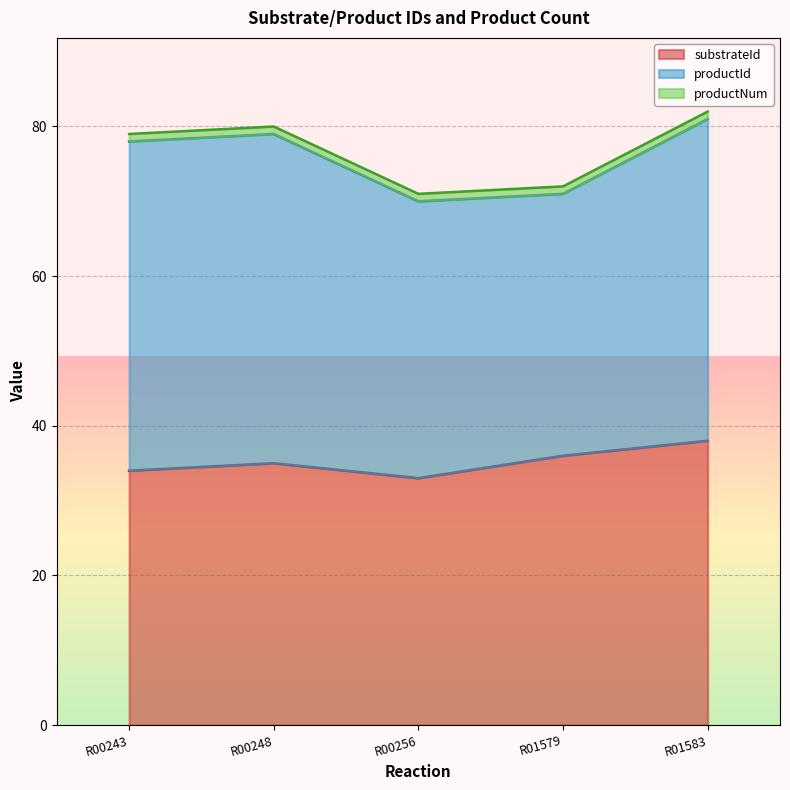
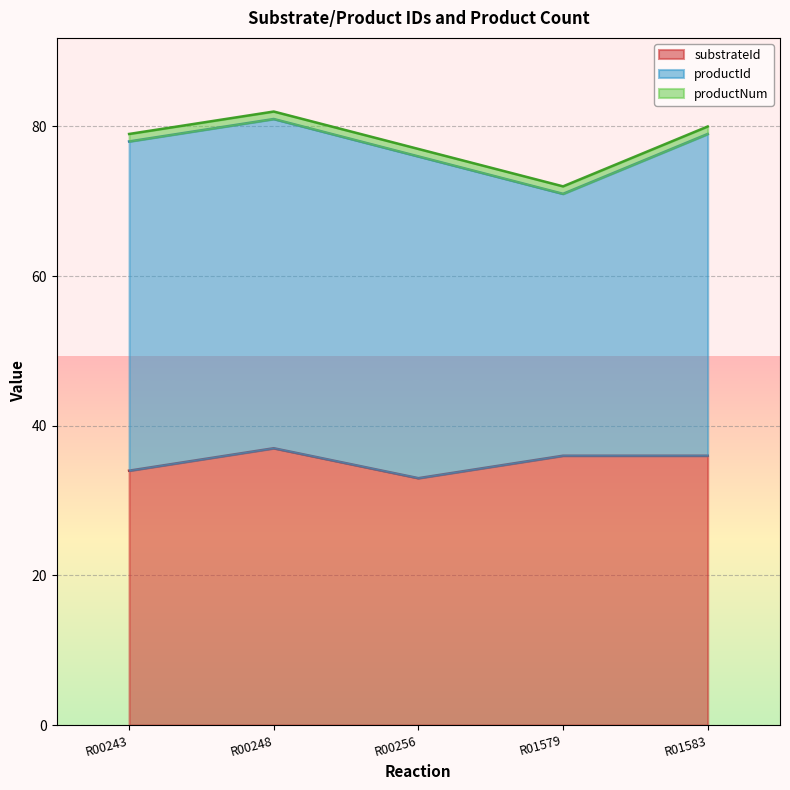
substrateId, R00248: 35 -> 37
productId, R00256: 37 -> 43
substrateId, R01583: 38 -> 36
